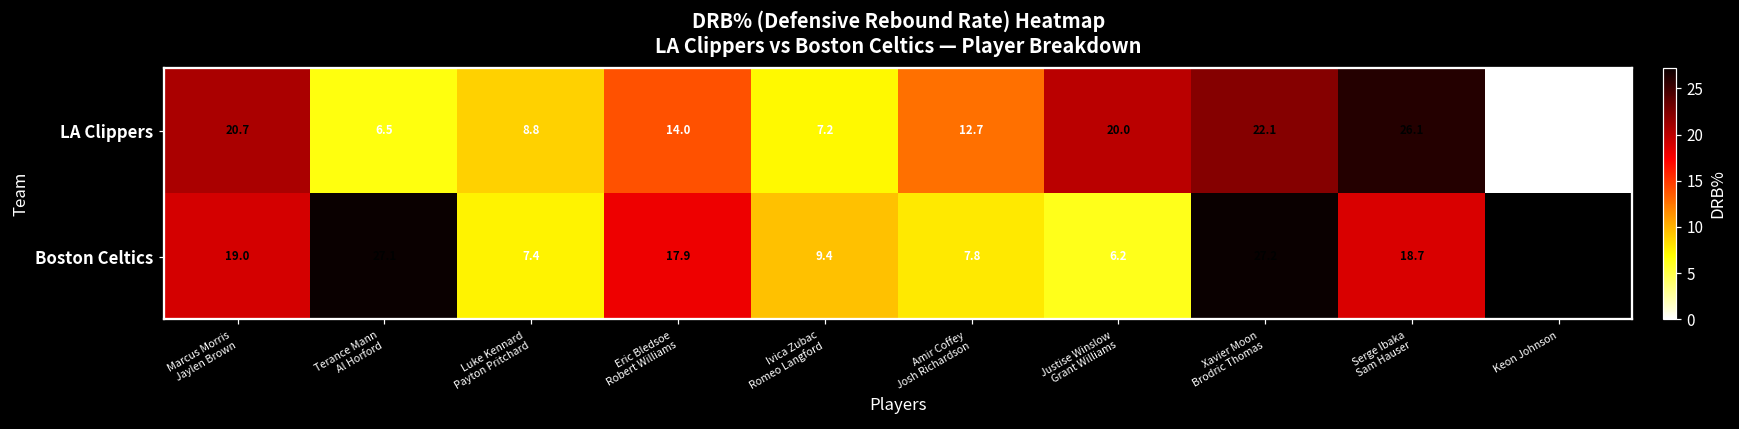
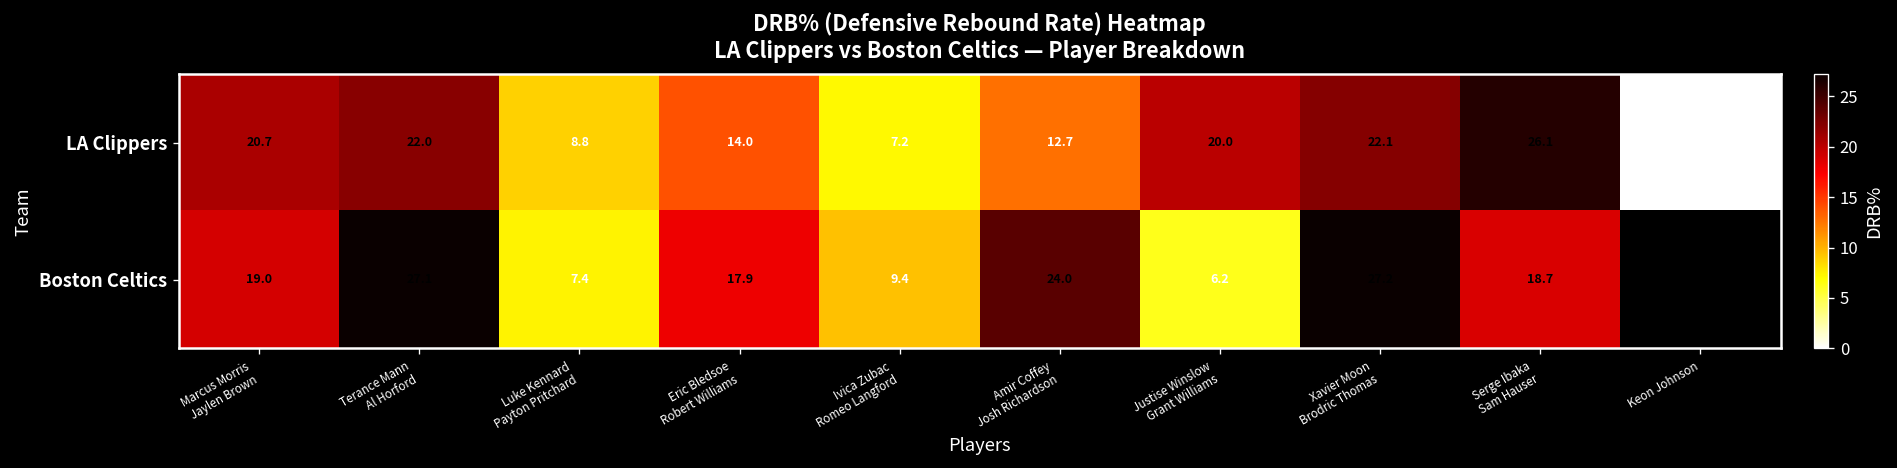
LA Clippers, Terance Mann Al Horford: 6.5 -> 22.0
Boston Celtics, Amir Coffey Josh Richardson: 7.8 -> 24.0
